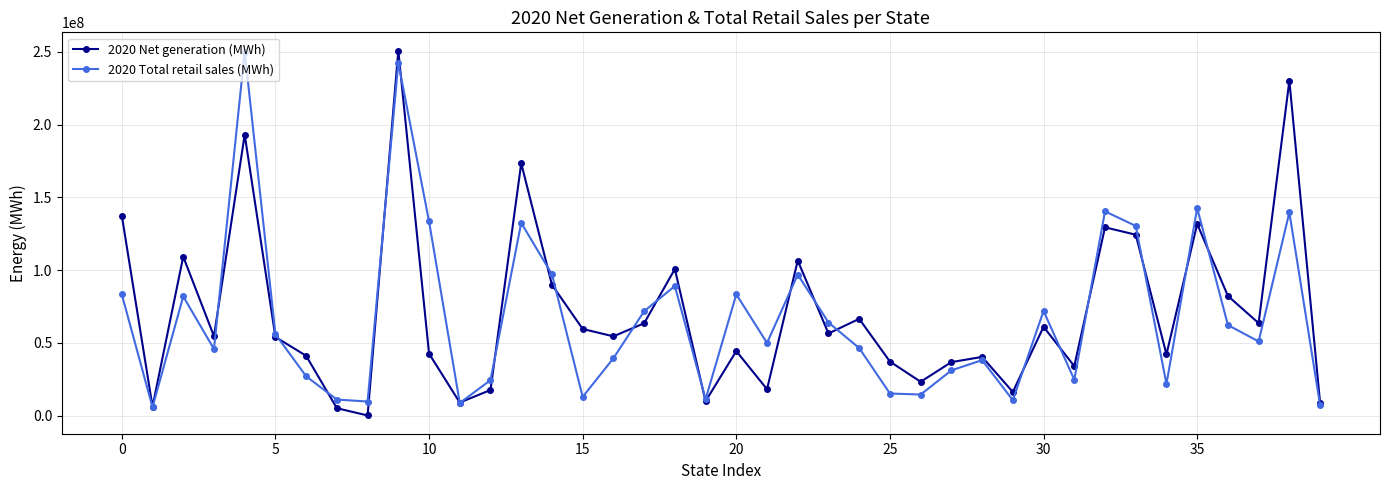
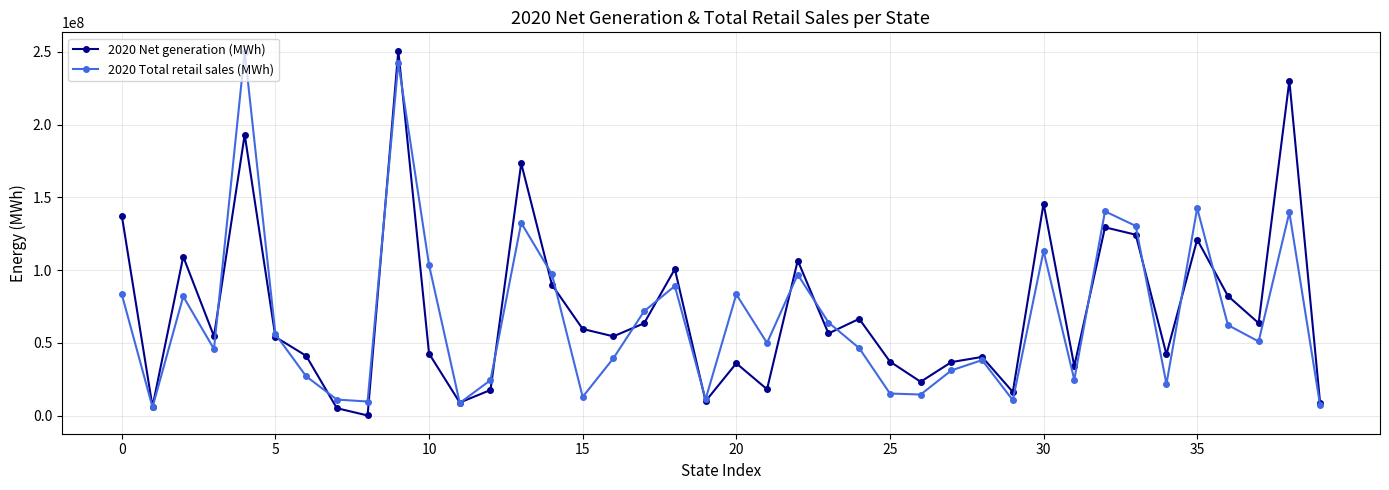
2020 Total retail sales (MWh), 10: 133000000 -> 104000000
2020 Net generation (MWh), 20: 44000000 -> 36000000
2020 Net generation (MWh), 30: 61000000 -> 146000000
2020 Total retail sales (MWh), 30: 72000000 -> 113000000
2020 Net generation (MWh), 35: 132000000 -> 121000000
